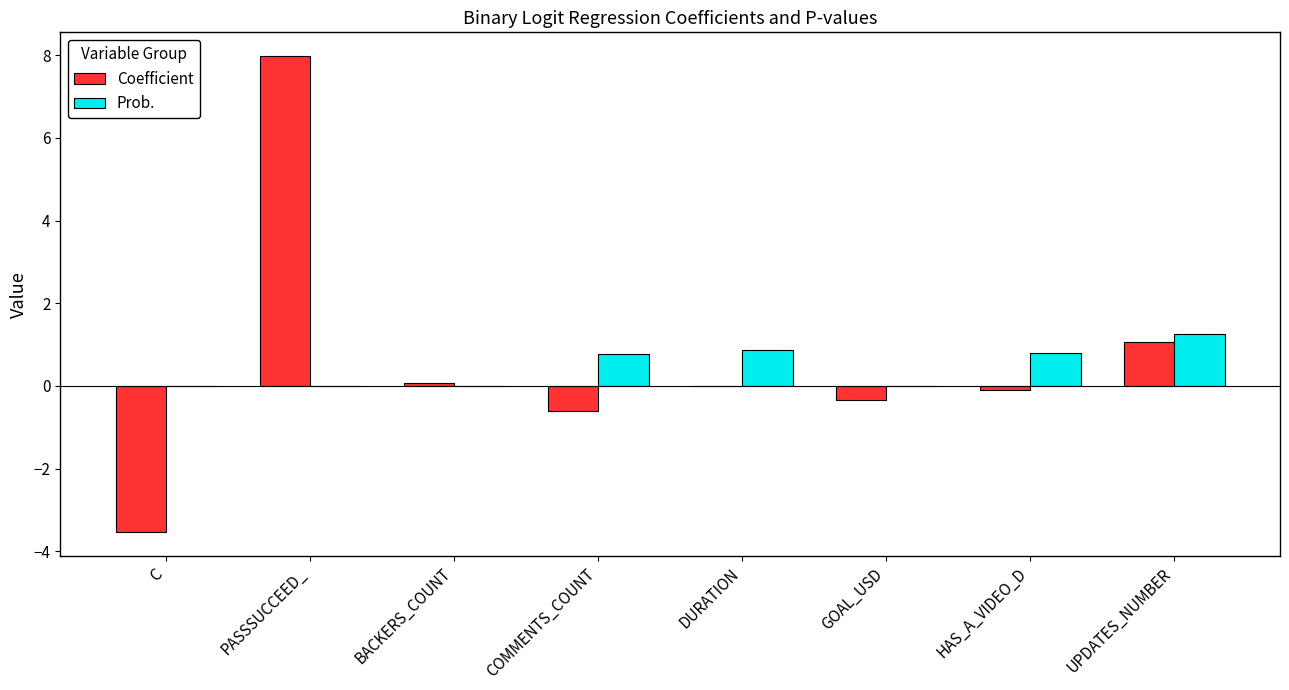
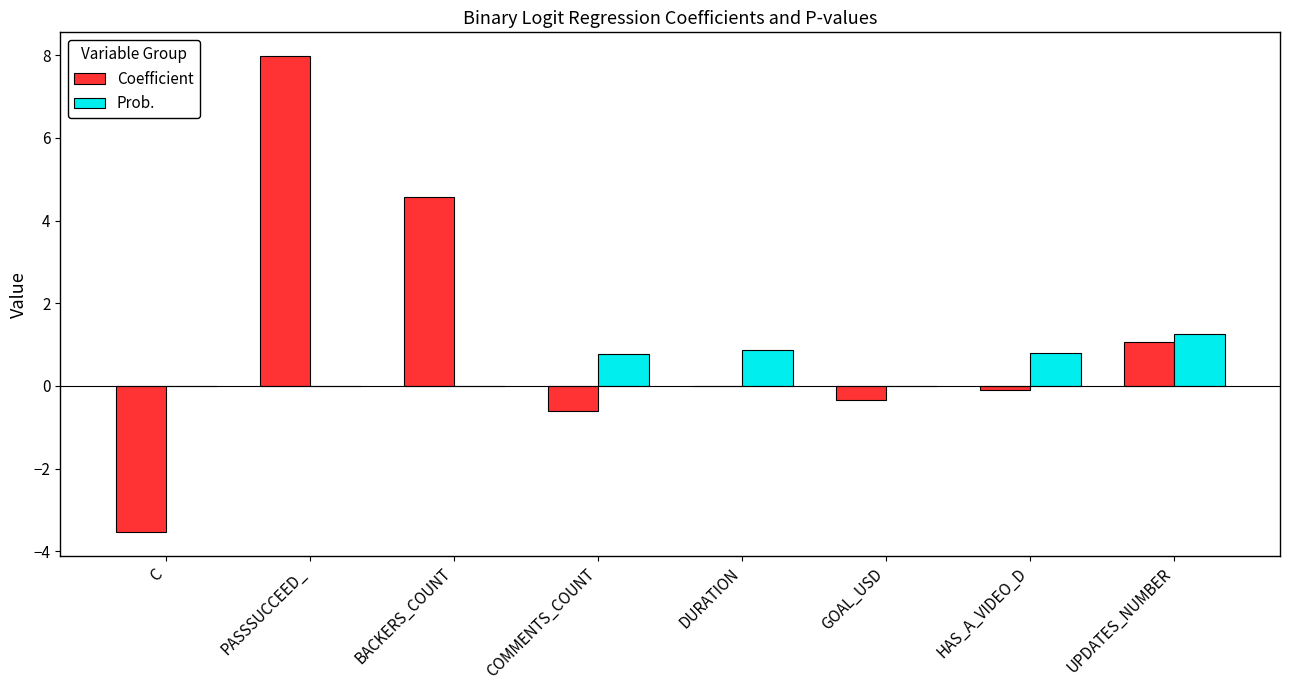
Coefficient, BACKERS_COUNT: 0.1 -> 4.6
